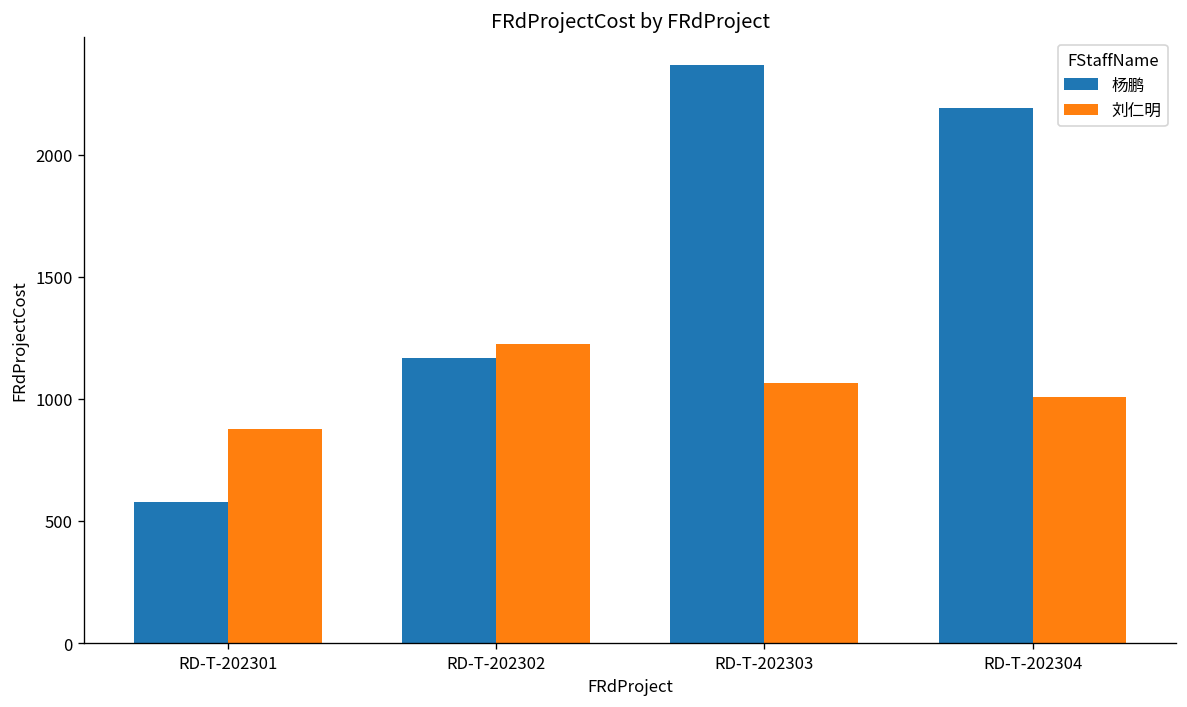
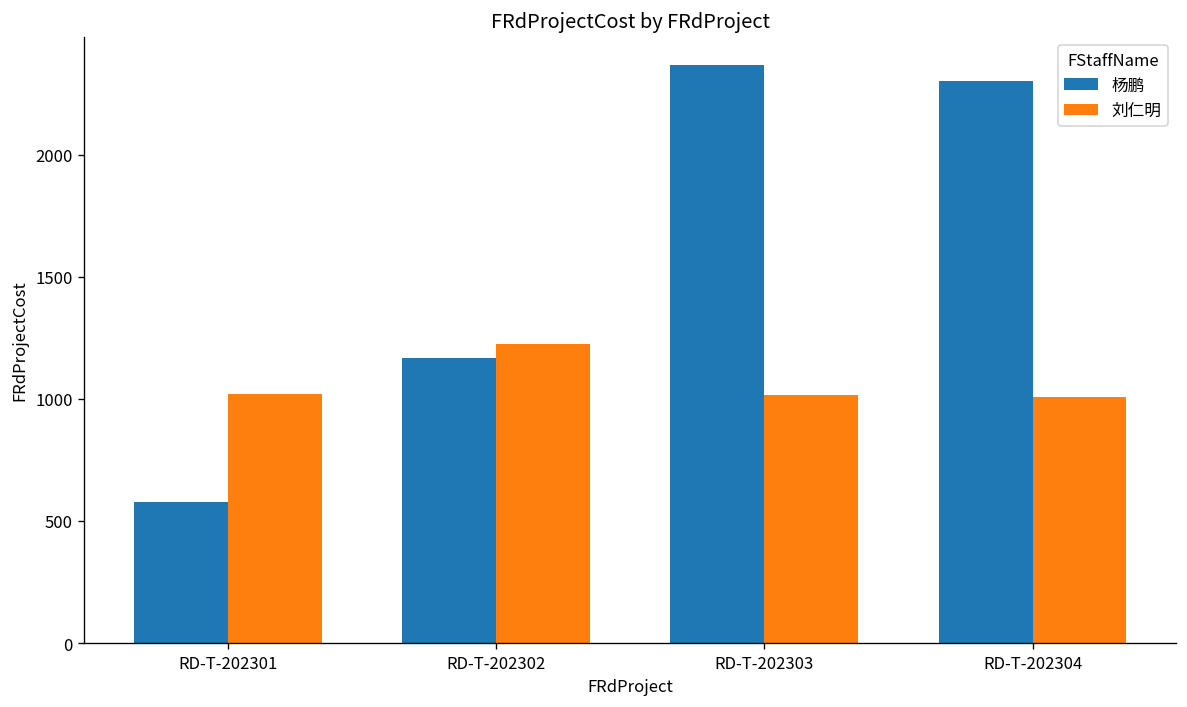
刘仁明, RD-T-202301: 880 -> 1020
刘仁明, RD-T-202303: 1070 -> 1020
杨鹏, RD-T-202304: 2190 -> 2300
